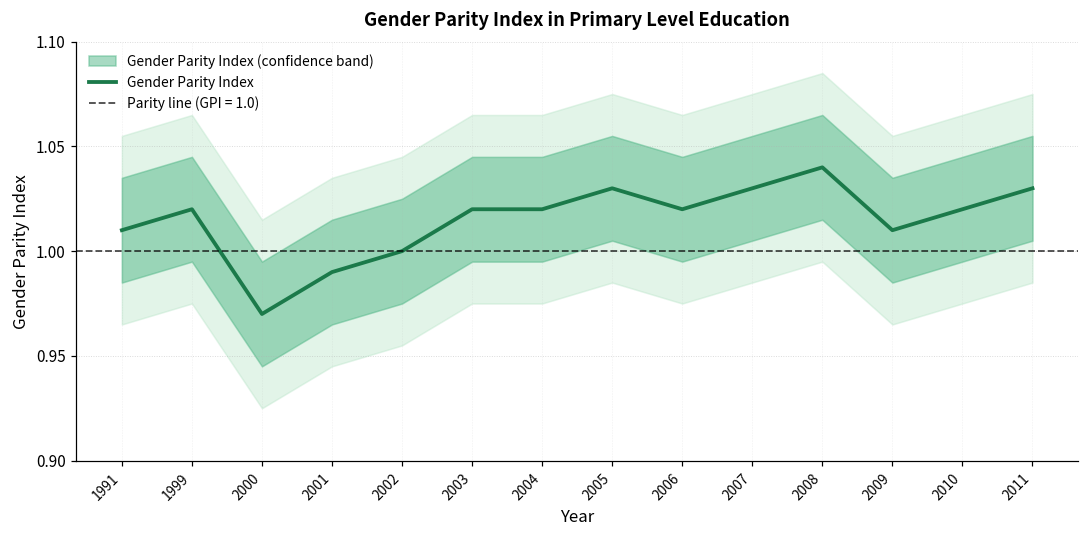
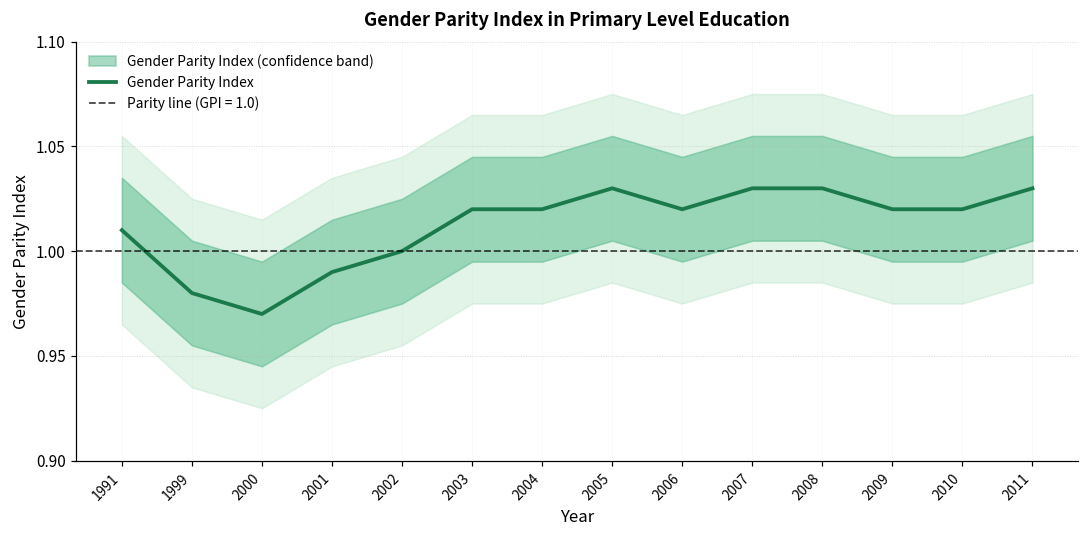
Gender Parity Index, 1999: 1.02 -> 0.98
Gender Parity Index, 2008: 1.04 -> 1.03
Gender Parity Index, 2009: 1.01 -> 1.02
